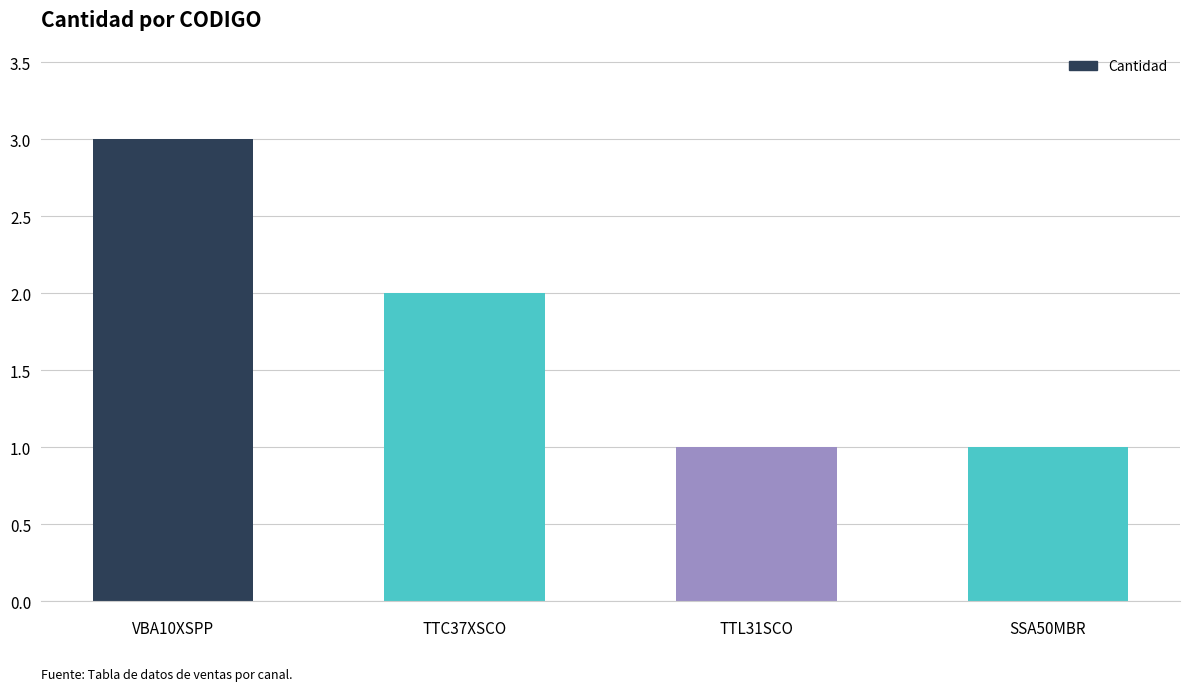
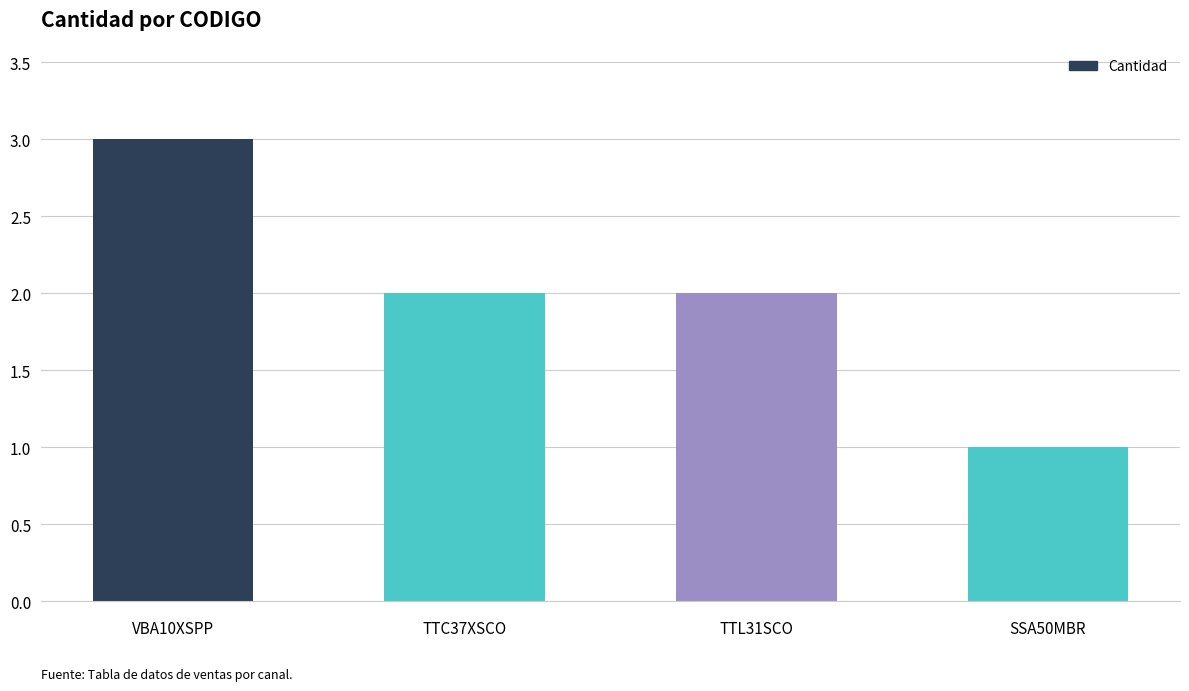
TTL31SCO: 1 -> 2
